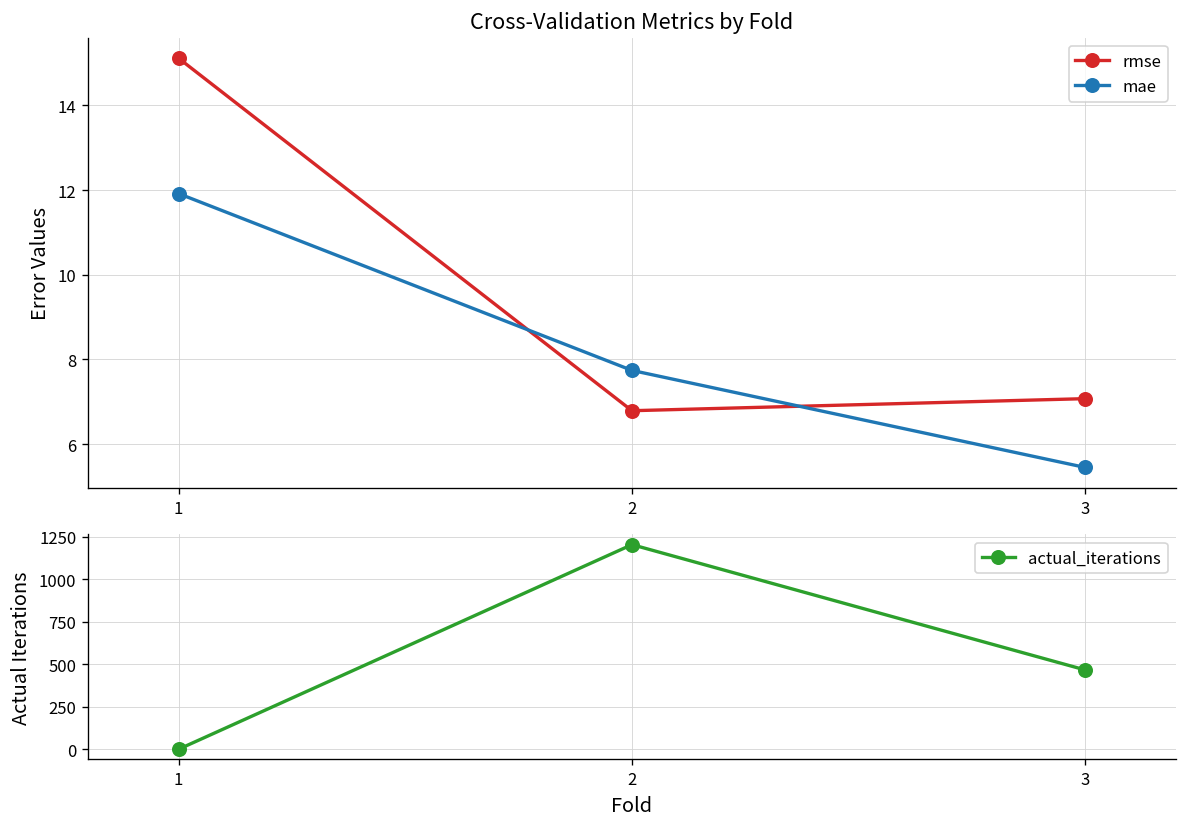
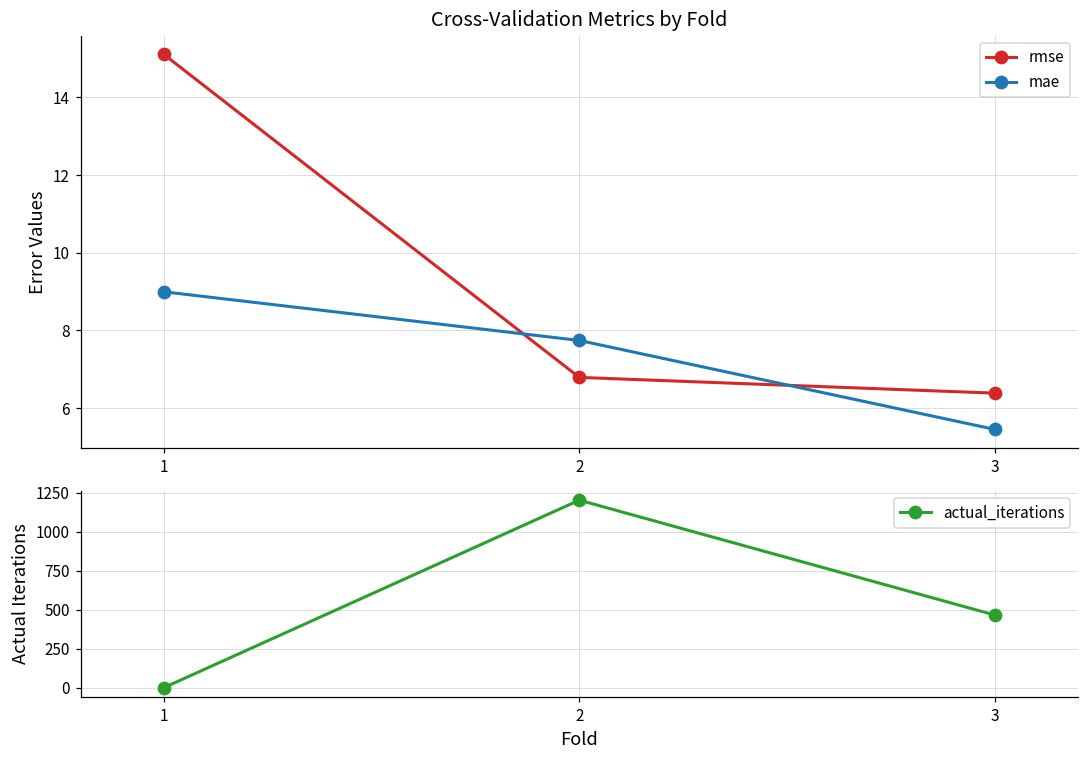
Cross-Validation Metrics by Fold, mae, 1: 11.9 -> 9.0
Cross-Validation Metrics by Fold, rmse, 3: 7.1 -> 6.4
